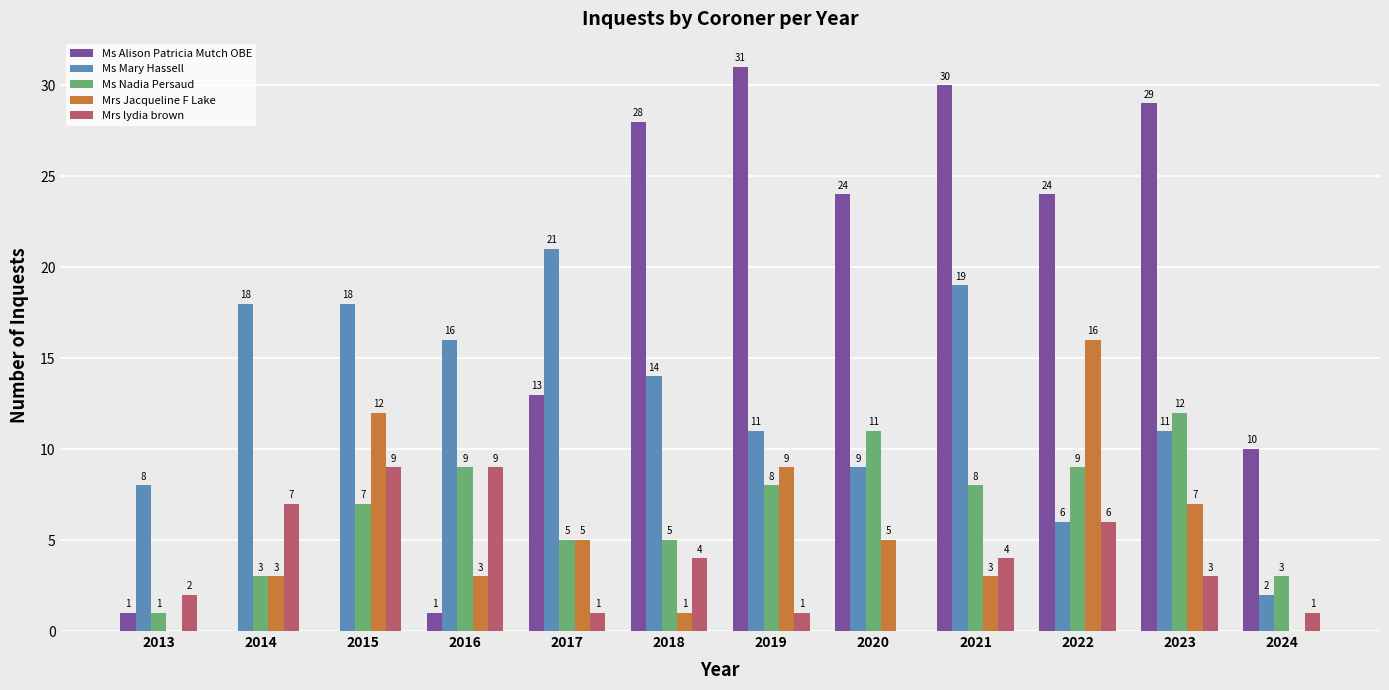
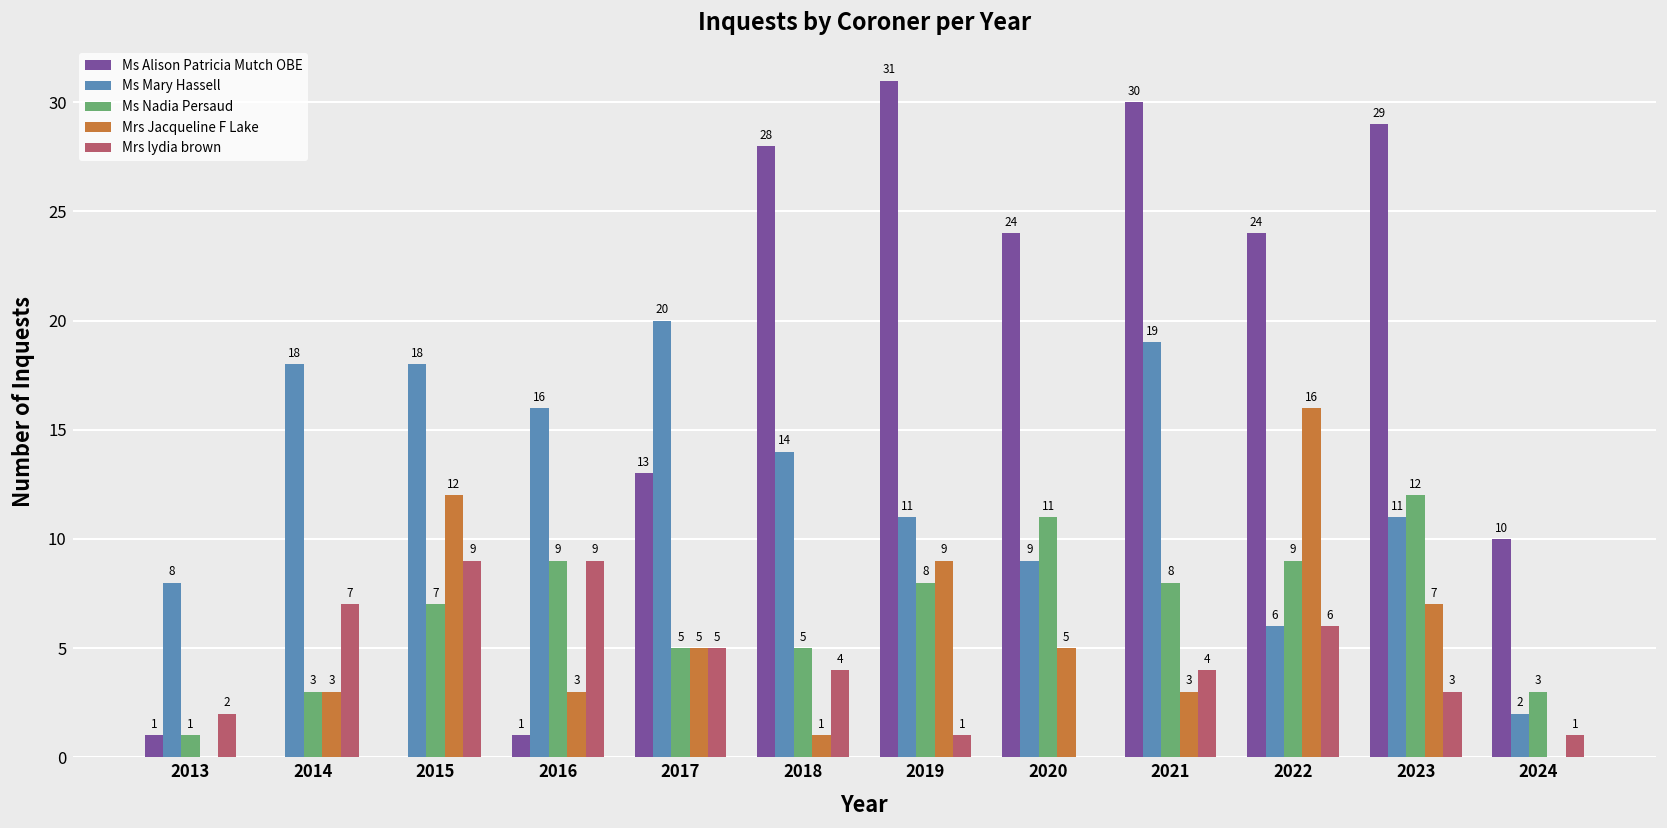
Ms Mary Hassell, 2017: 21 -> 20
Mrs lydia brown, 2017: 1 -> 5
